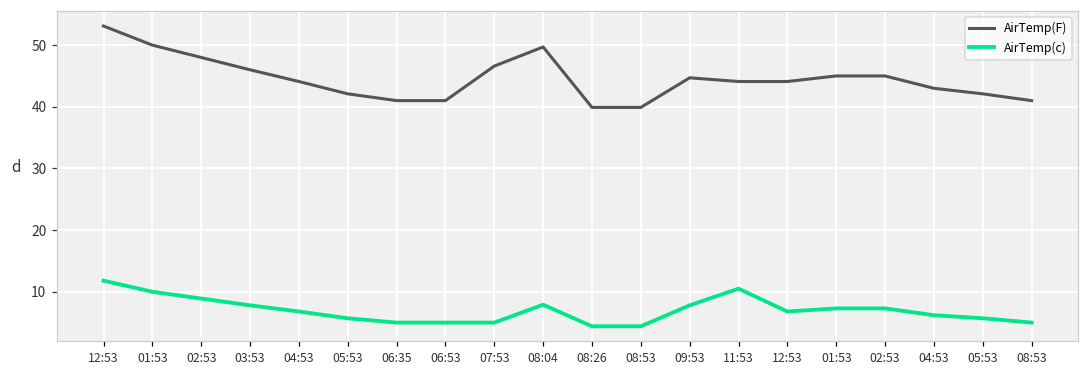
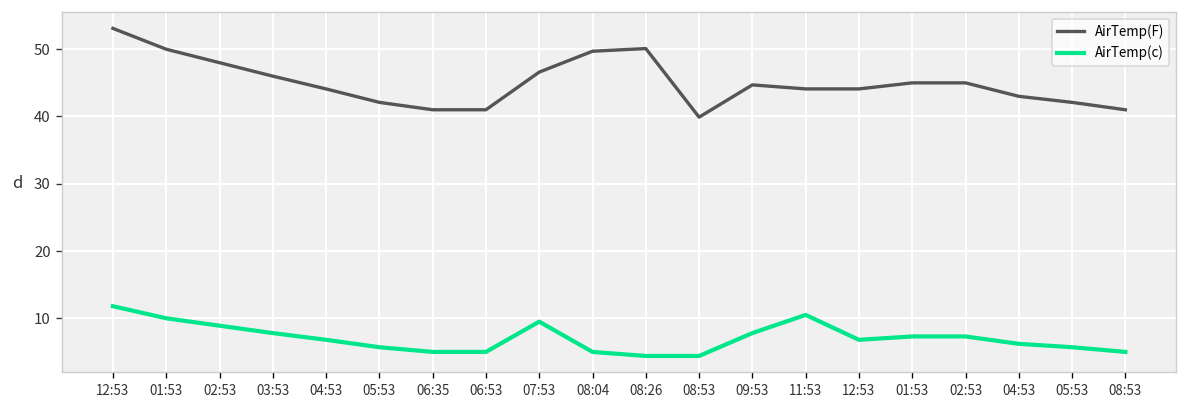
AirTemp(c), 07:53: 5 -> 10
AirTemp(c), 08:04: 8 -> 5
AirTemp(F), 08:26: 40 -> 50
